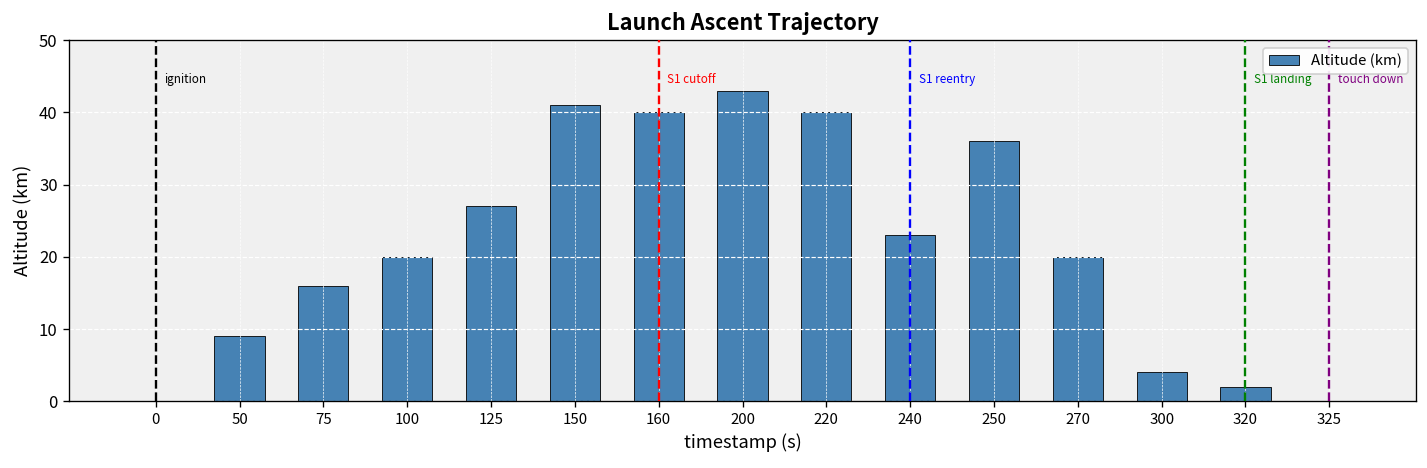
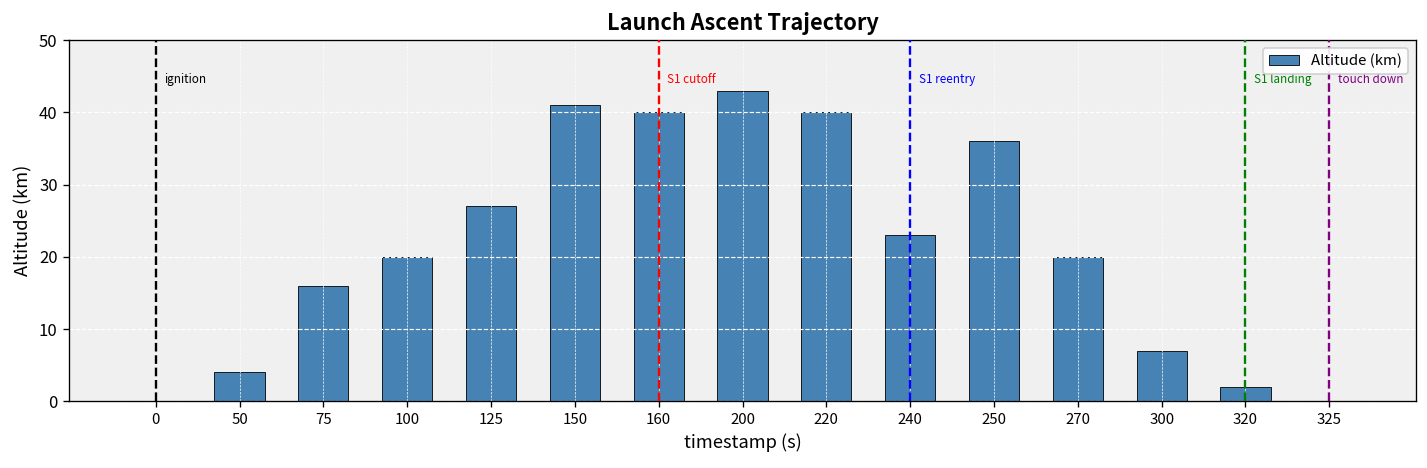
50: 9 -> 4
300: 4 -> 7
